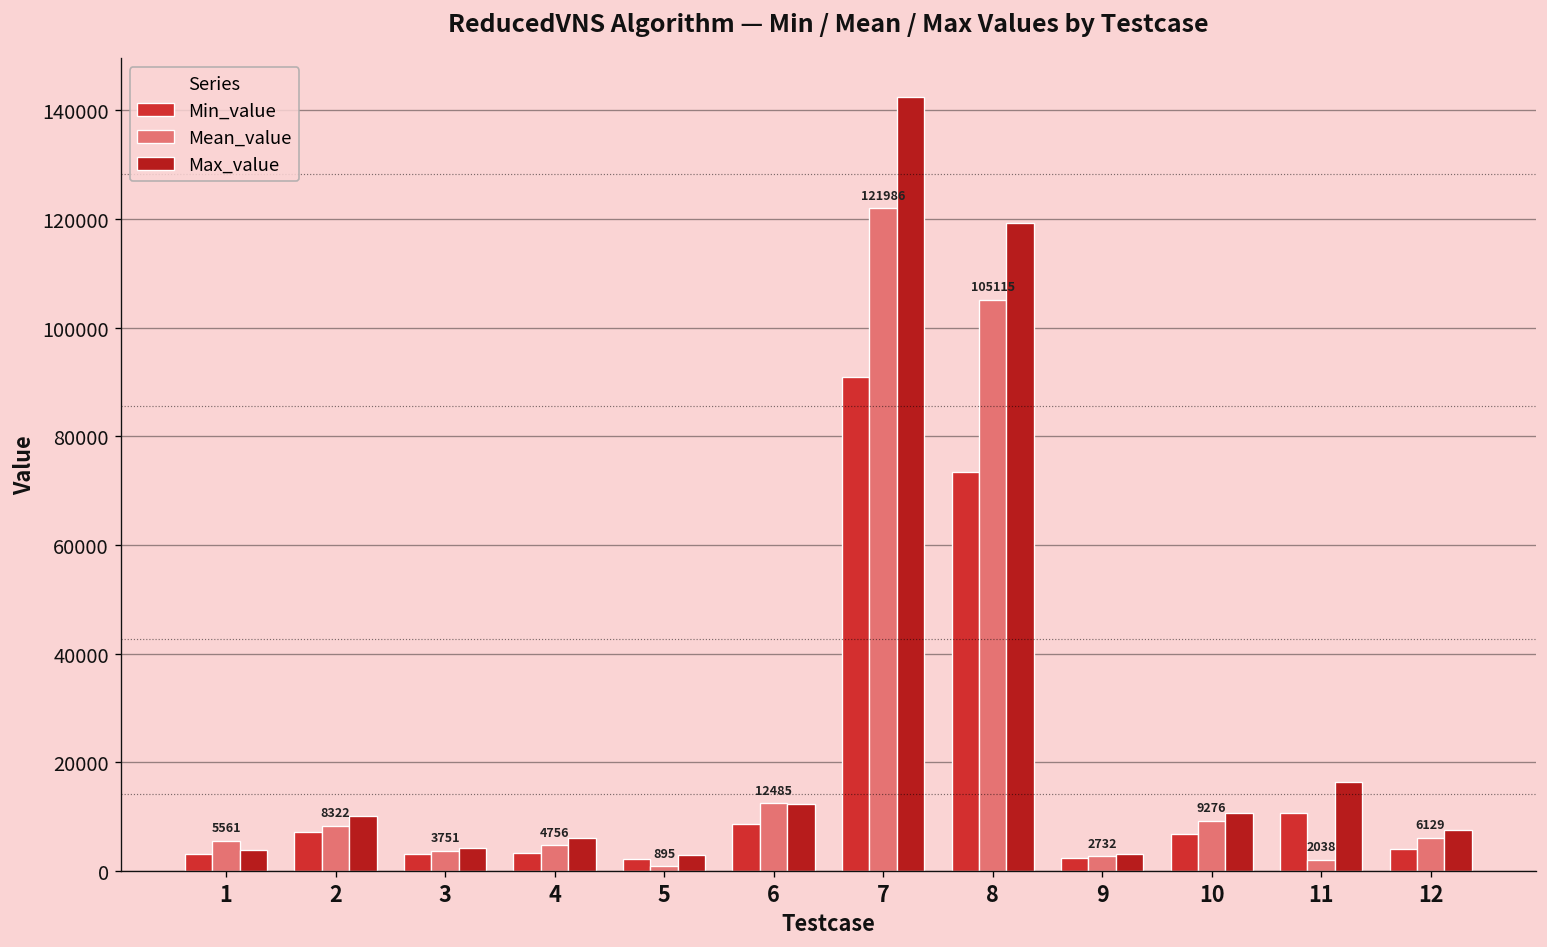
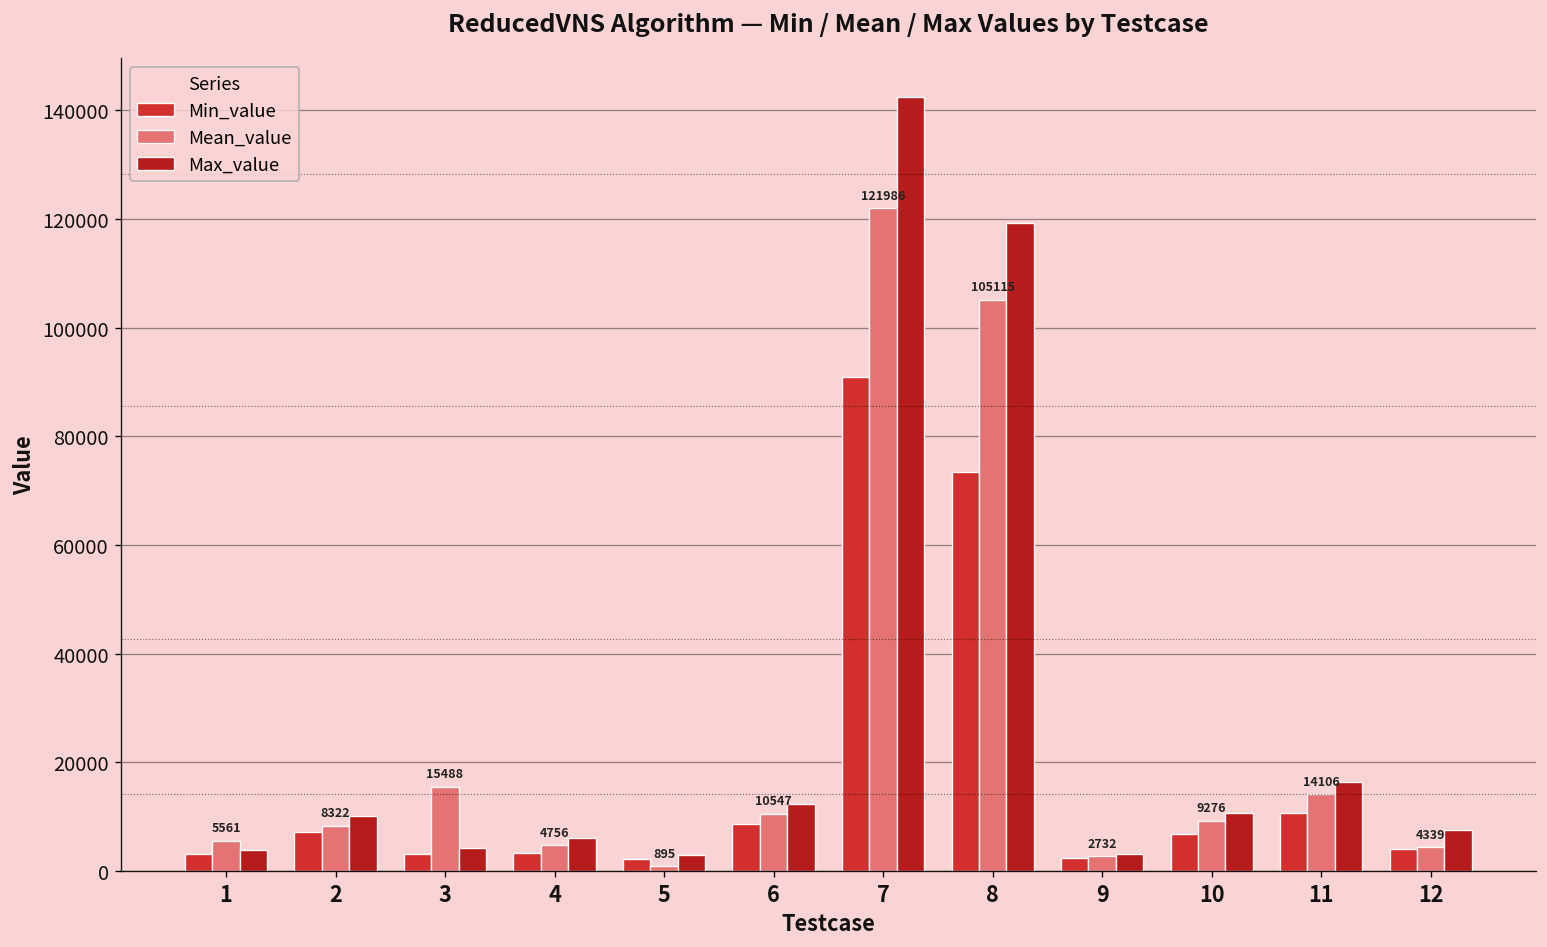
Mean_value, 3: 3751 -> 15488
Mean_value, 6: 12485 -> 10547
Mean_value, 11: 2038 -> 14106
Mean_value, 12: 6129 -> 4339
